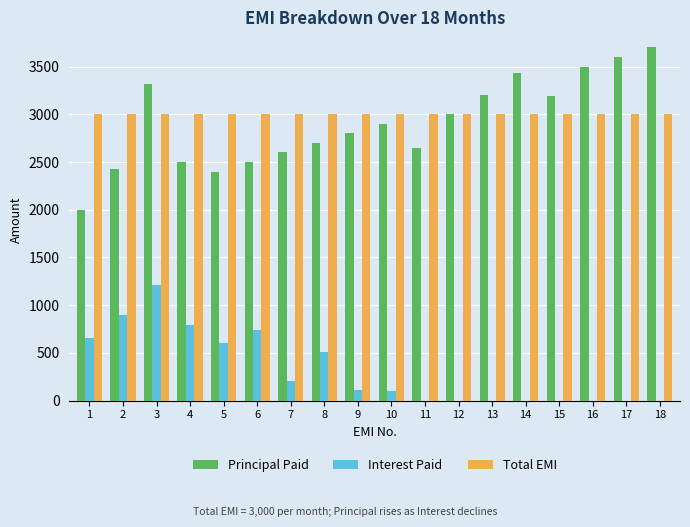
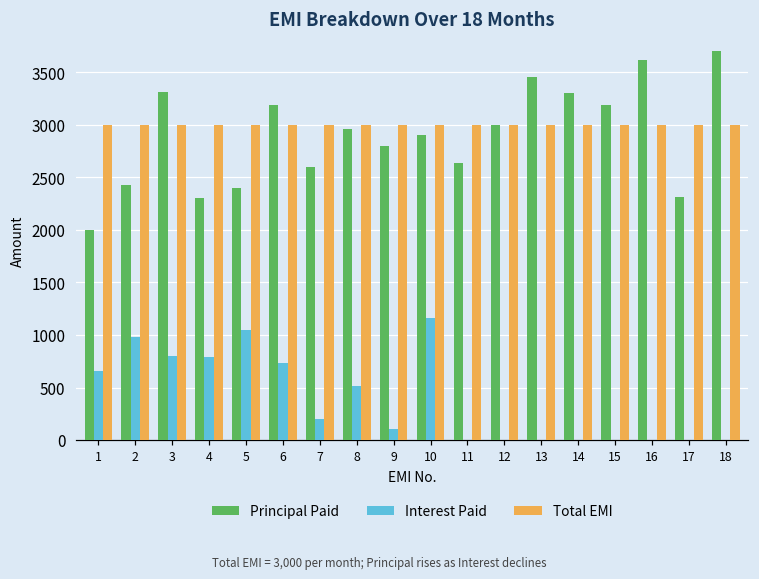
Interest Paid, 2: 900 -> 1000
Interest Paid, 3: 1200 -> 800
Principal Paid, 4: 2500 -> 2300
Interest Paid, 5: 600 -> 1000
Principal Paid, 6: 2500 -> 3200
Principal Paid, 8: 2700 -> 3000
Interest Paid, 10: 100 -> 1200
Principal Paid, 13: 3200 -> 3500
Principal Paid, 14: 3400 -> 3300
Principal Paid, 16: 3500 -> 3600
Principal Paid, 17: 3600 -> 2300
